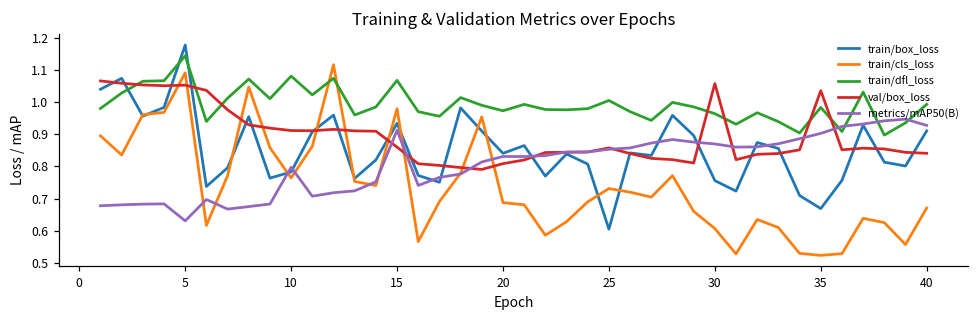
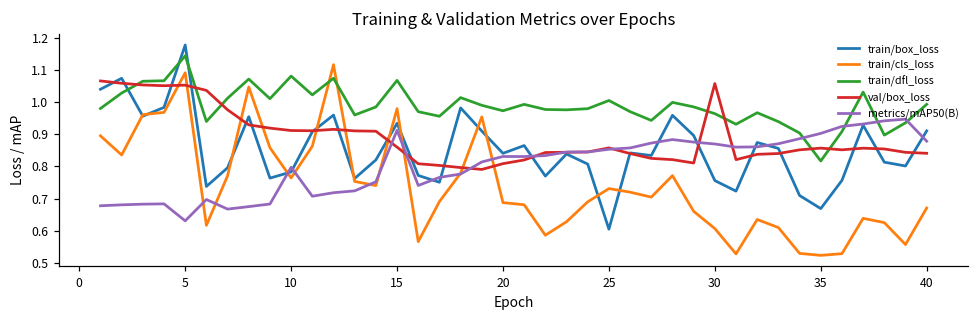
train/dfl_loss, 35: 0.98 -> 0.82
val/box_loss, 35: 1.04 -> 0.86
metrics/mAP50(B), 40: 0.93 -> 0.88
